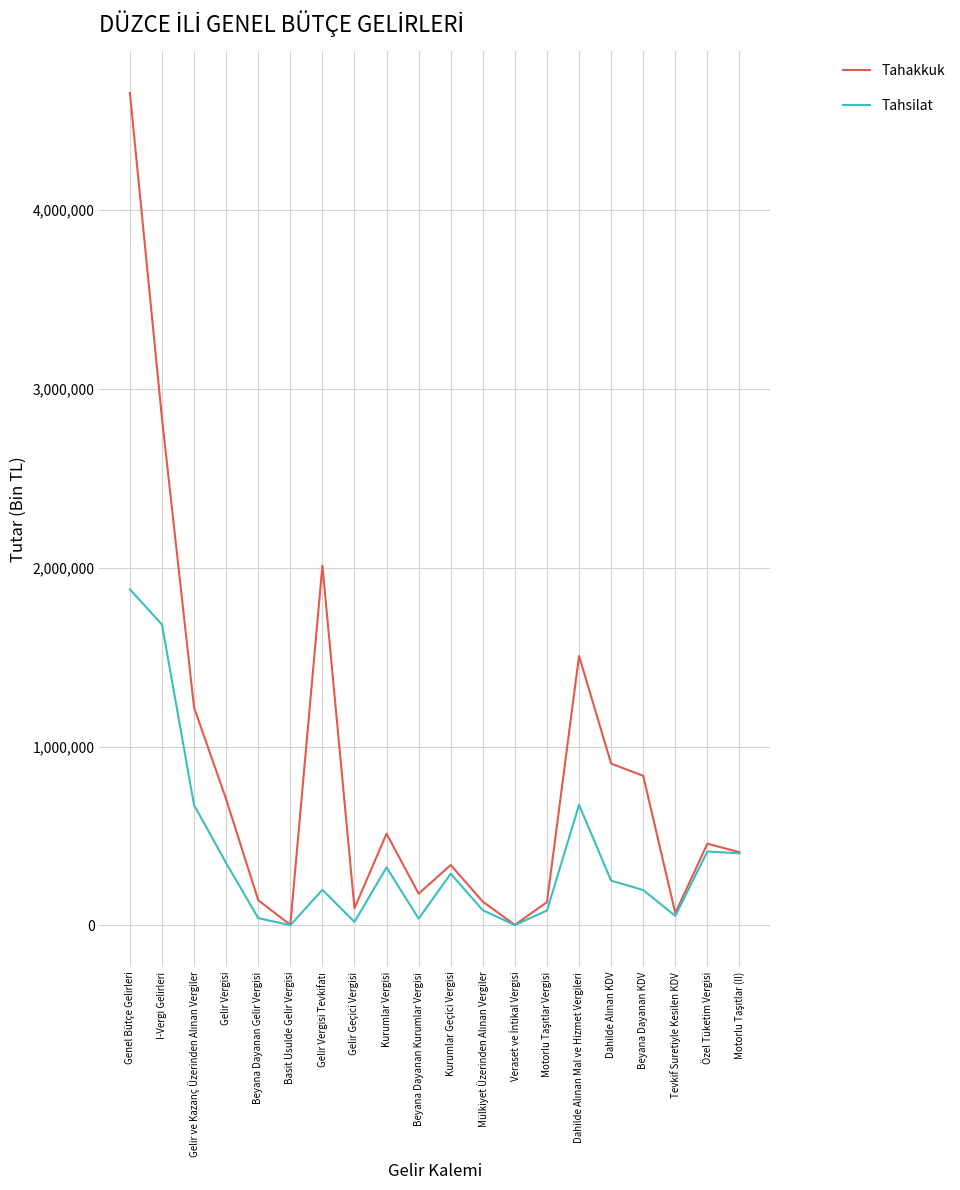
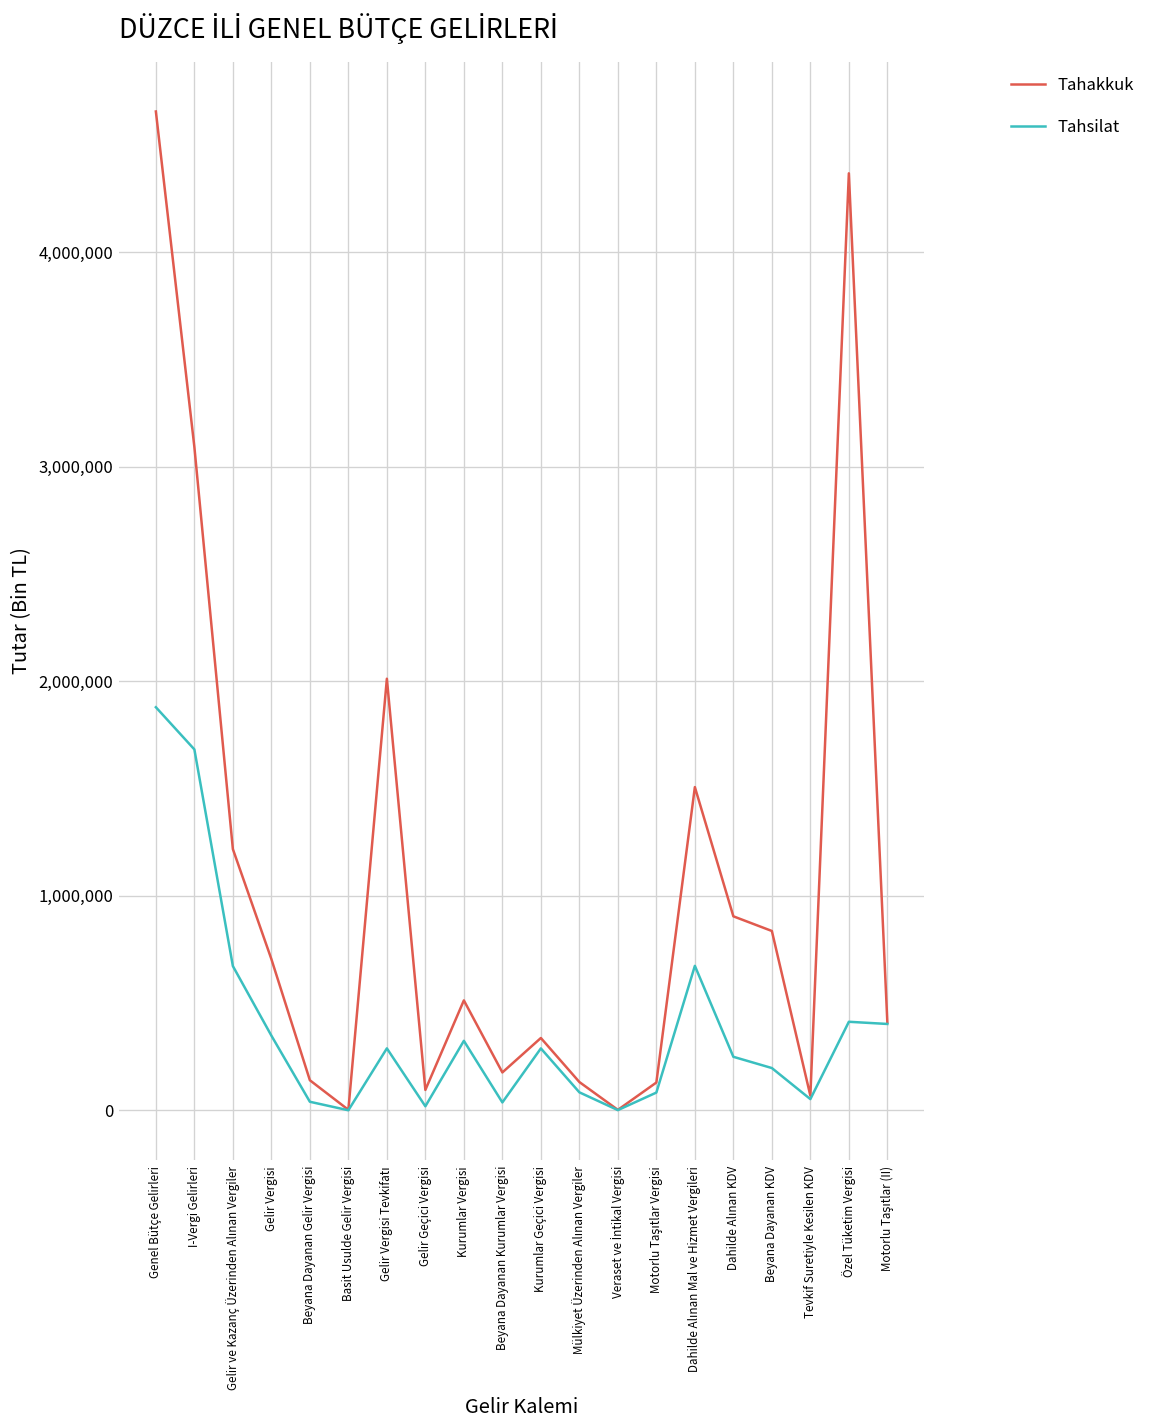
Tahakkuk, I-Vergi Gelirleri: 2,840,000 -> 3,090,000
Tahsilat, Gelir Vergisi Tevkifatı: 200,000 -> 290,000
Tahakkuk, Özel Tüketim Vergisi: 460,000 -> 4,370,000
